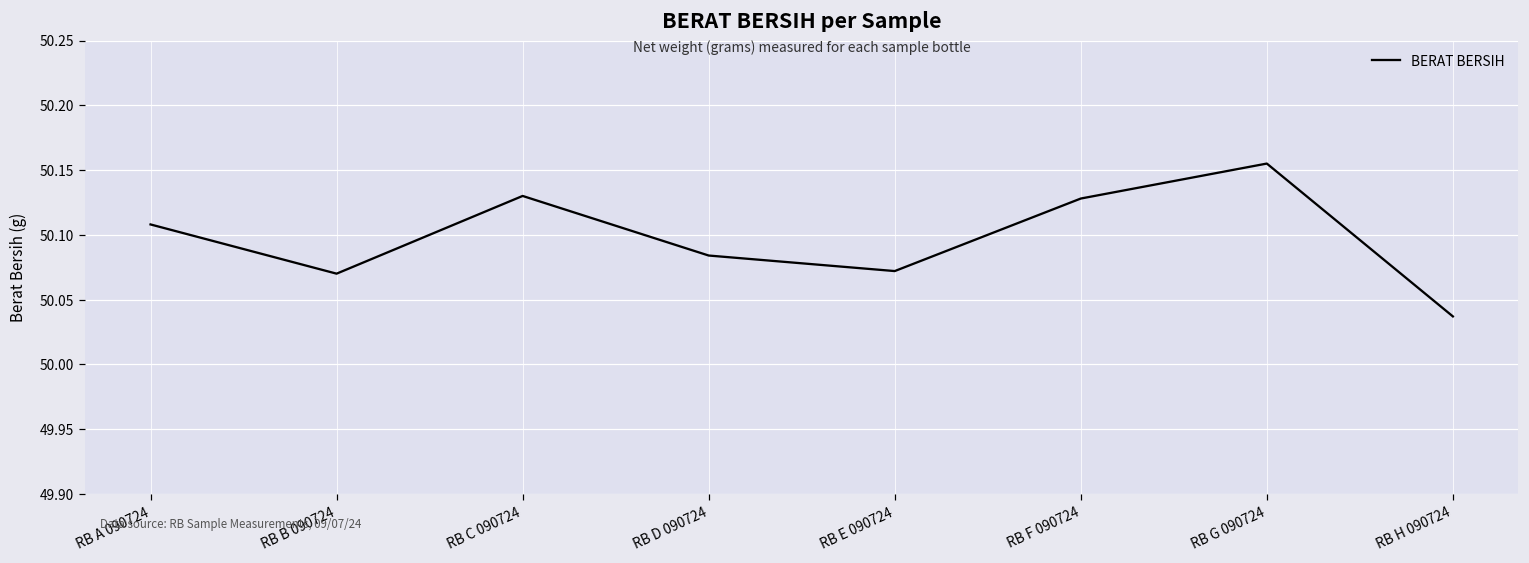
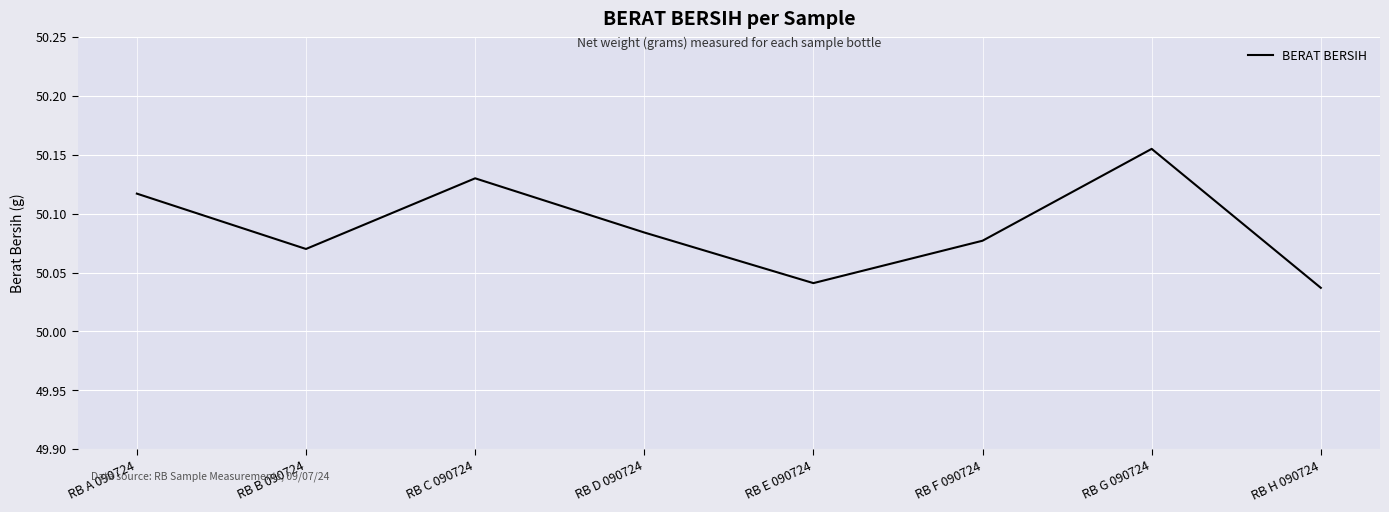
RB A 090724: 50.108 -> 50.117
RB E 090724: 50.072 -> 50.041
RB F 090724: 50.128 -> 50.077
